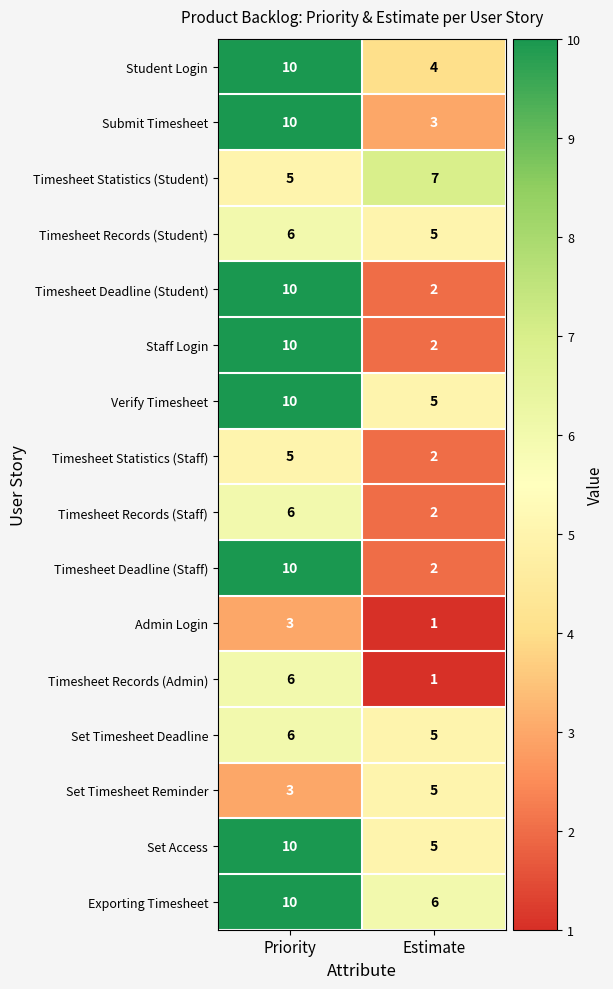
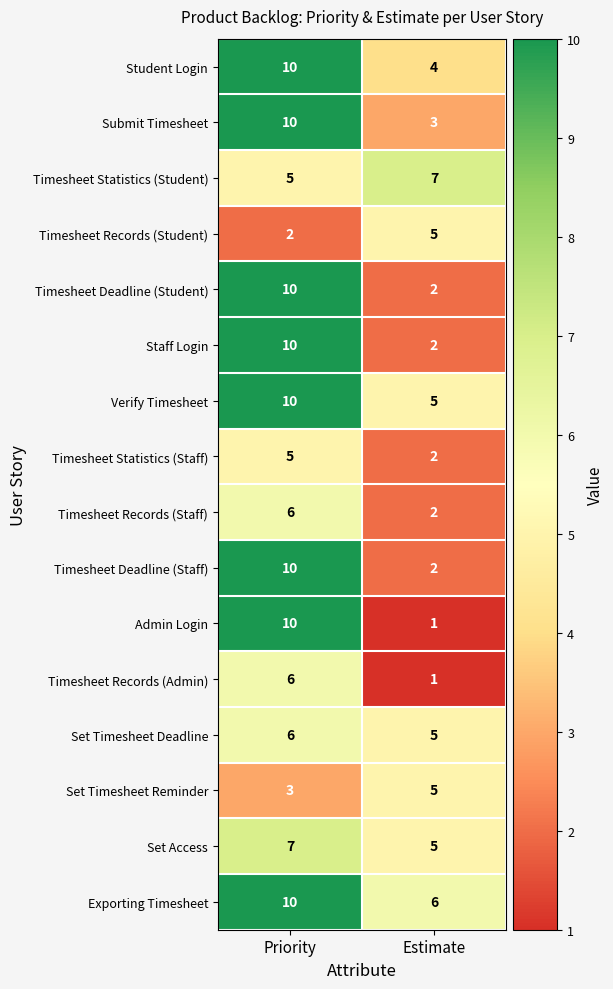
Timesheet Records (Student), Priority: 6 -> 2
Admin Login, Priority: 3 -> 10
Set Access, Priority: 10 -> 7
